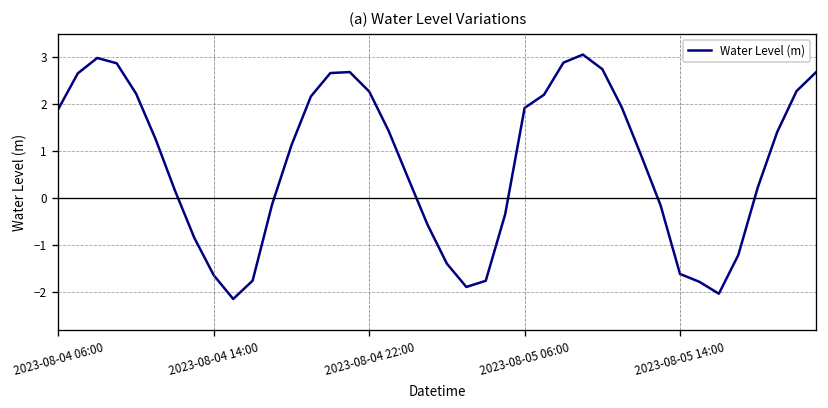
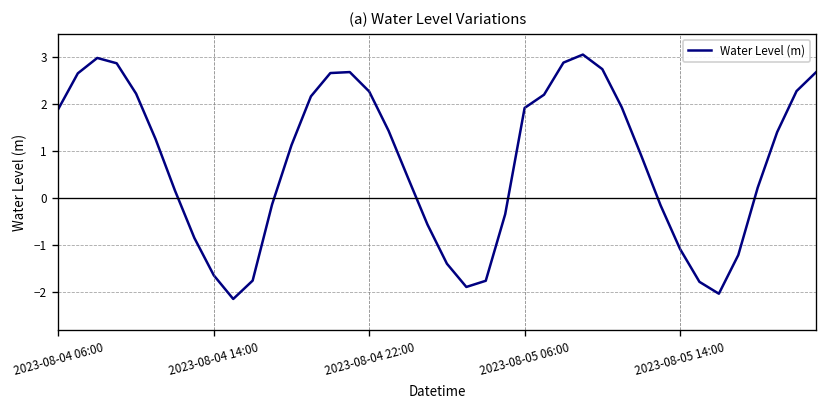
2023-08-05 14:00: -1.6 -> -1.1
